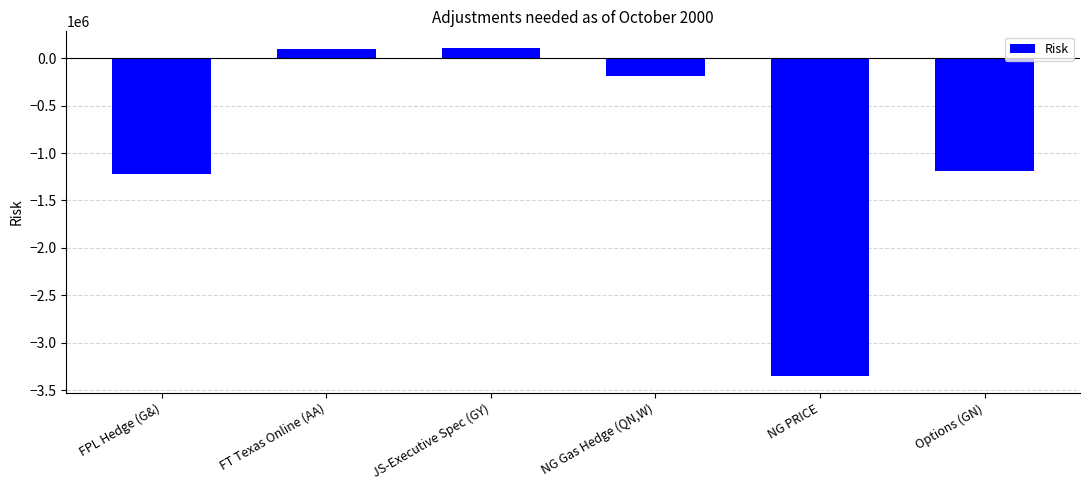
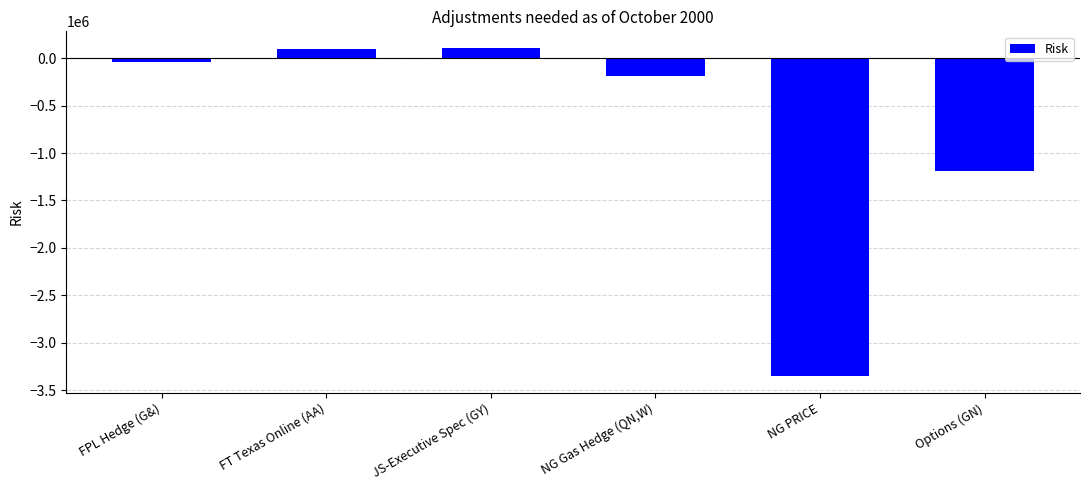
FPL Hedge (G&): -1200000 -> 0
